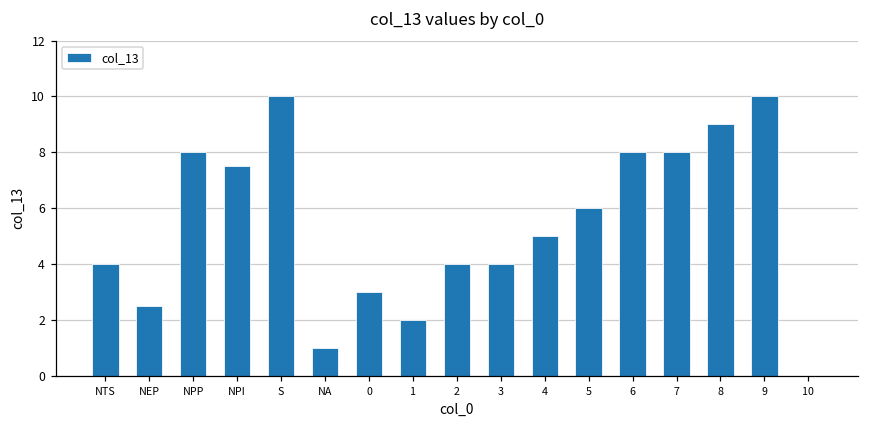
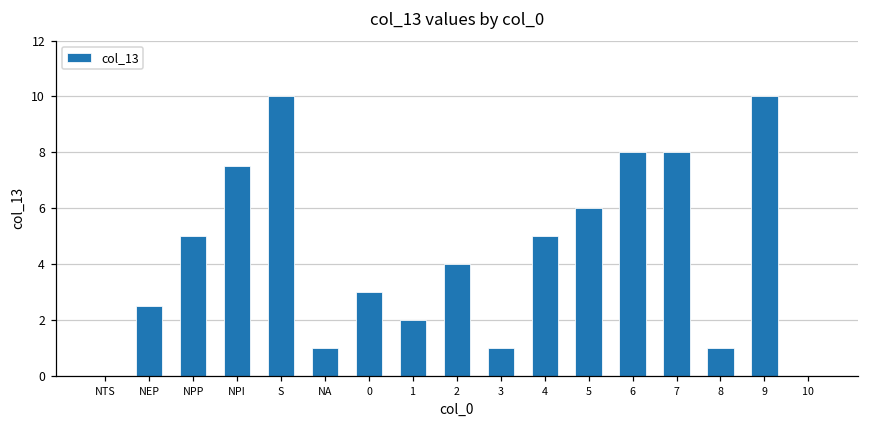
NTS: 4 -> 0
NPP: 8 -> 5
3: 4 -> 1
8: 9 -> 1
